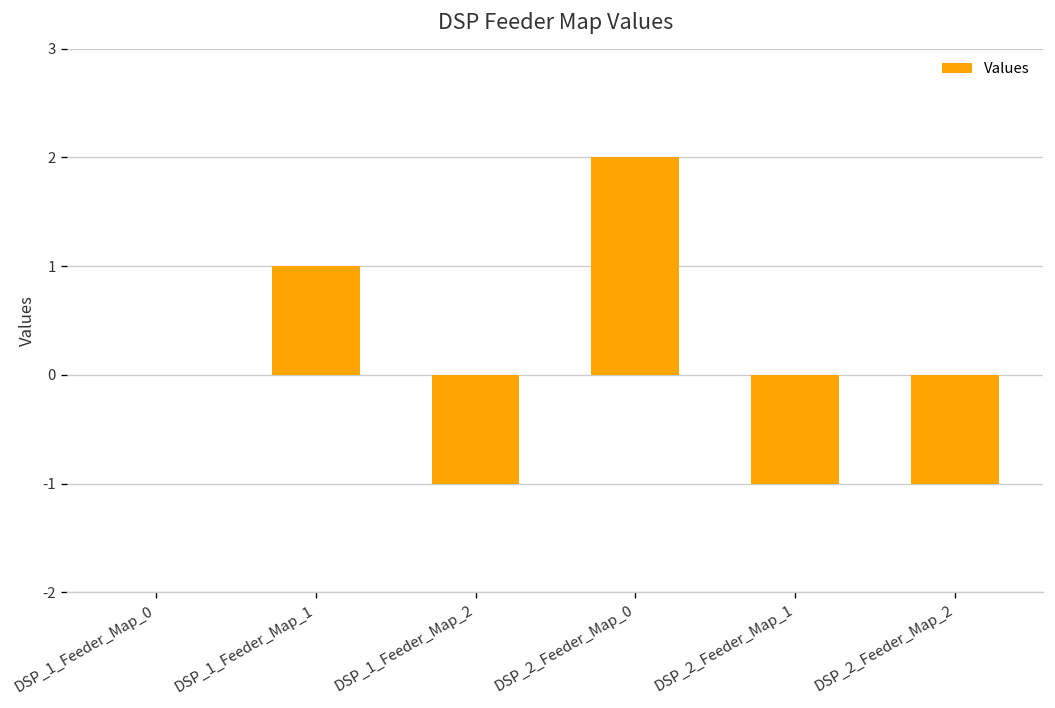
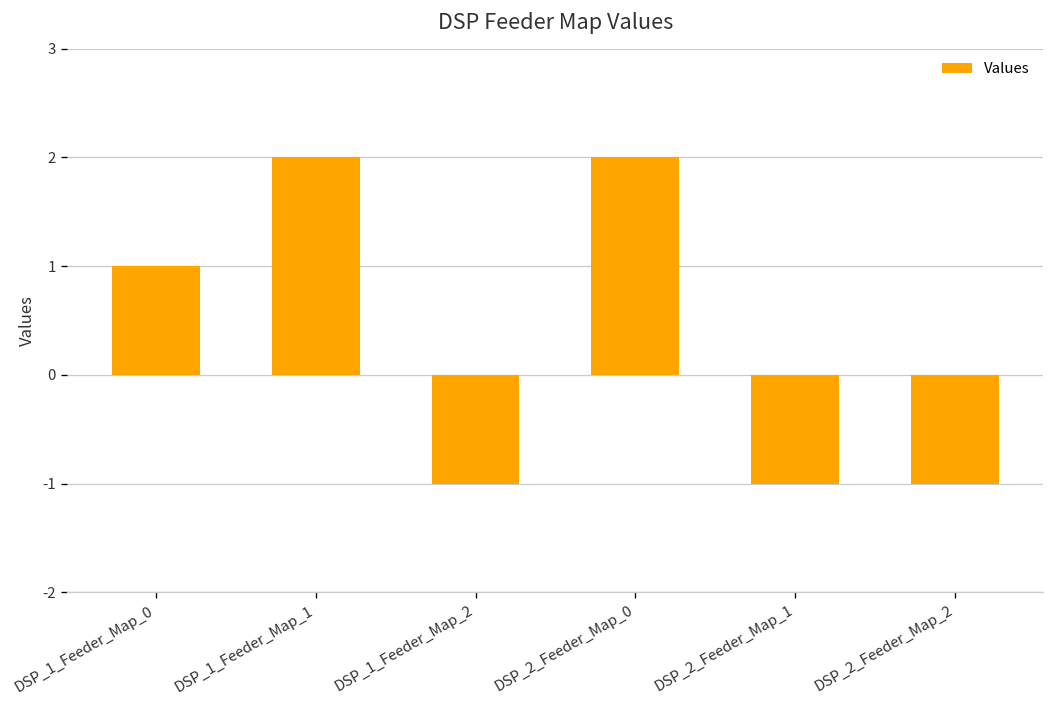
DSP_1_Feeder_Map_0: 0 -> 1
DSP_1_Feeder_Map_1: 1 -> 2
